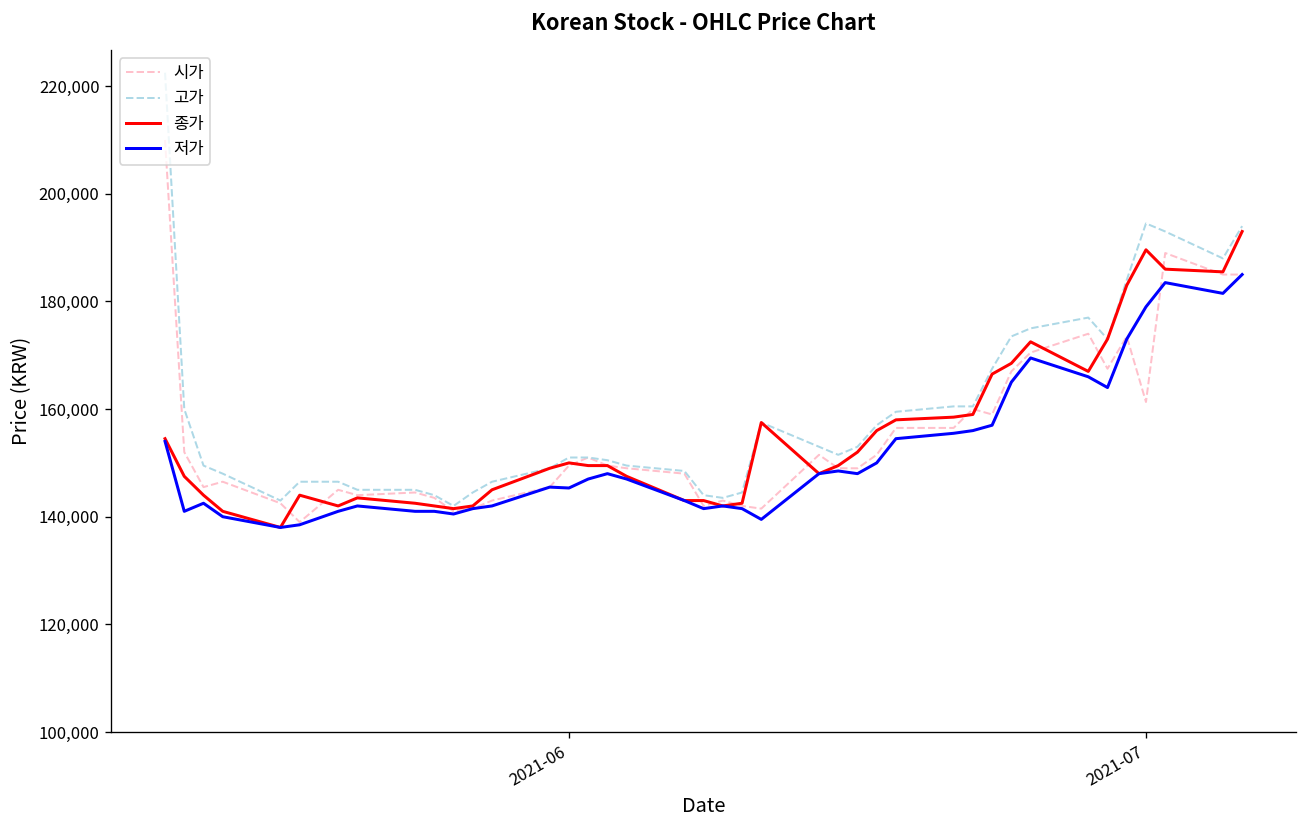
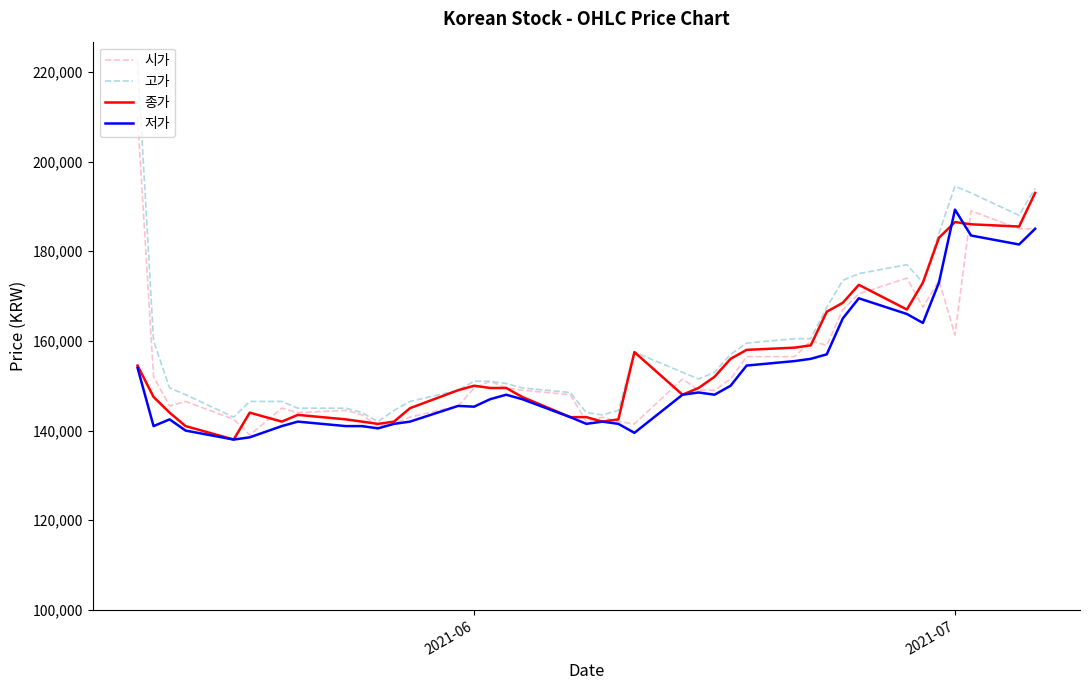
종가, 2021-07: 190,000 -> 187,000
저가, 2021-07: 179,000 -> 189,000
